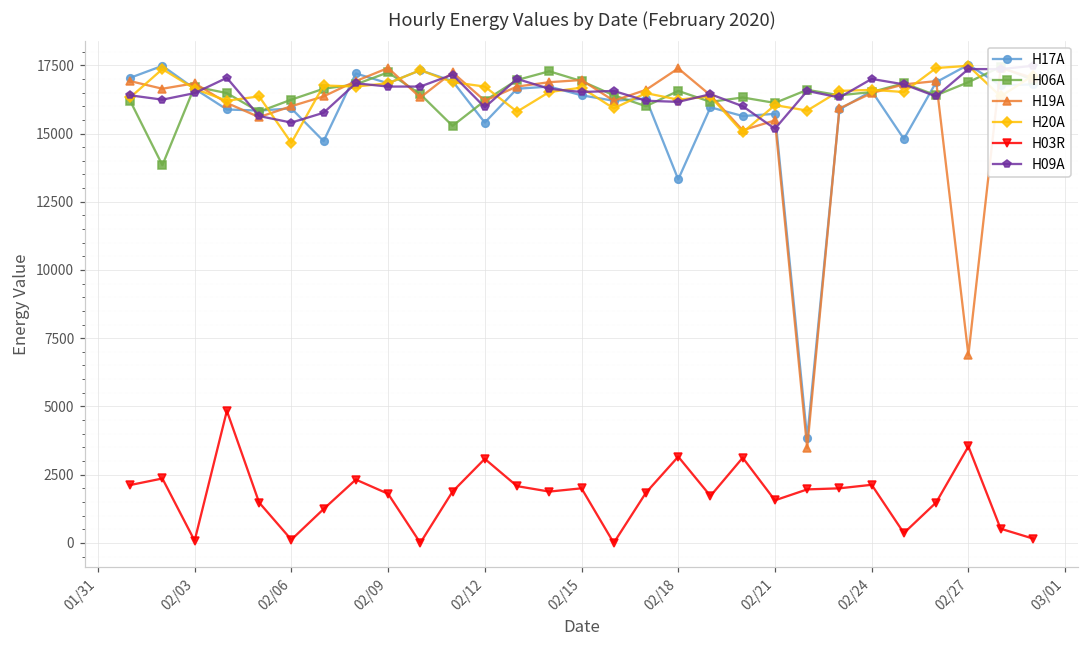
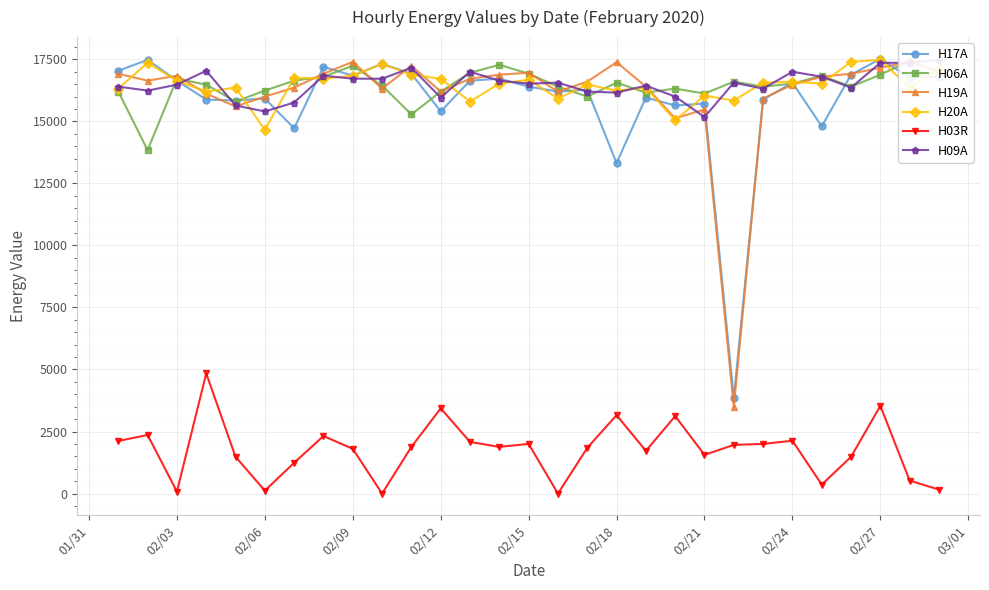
H03R, 02/12: 3100 -> 3400
H19A, 02/27: 6900 -> 17200
